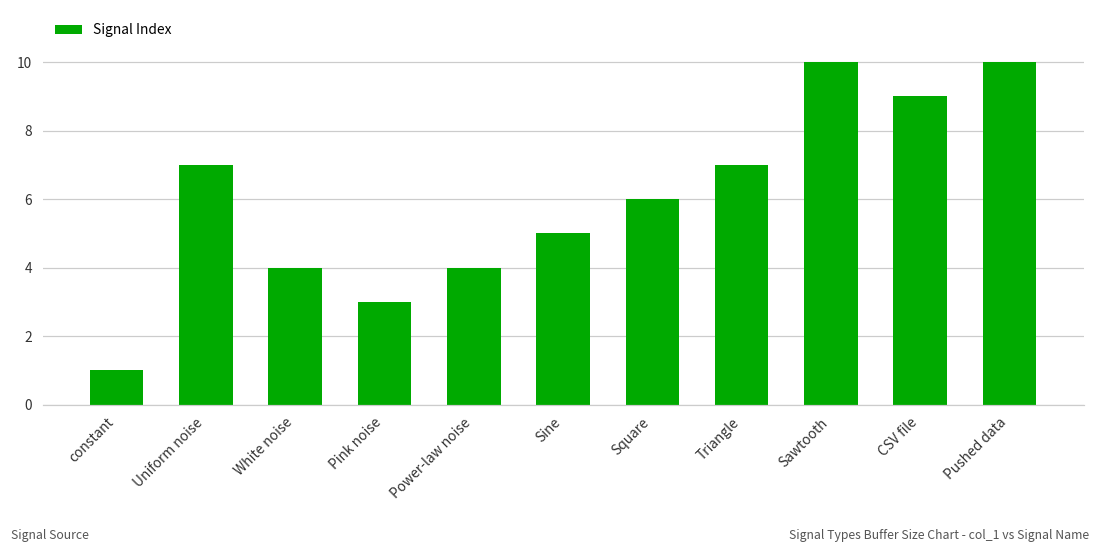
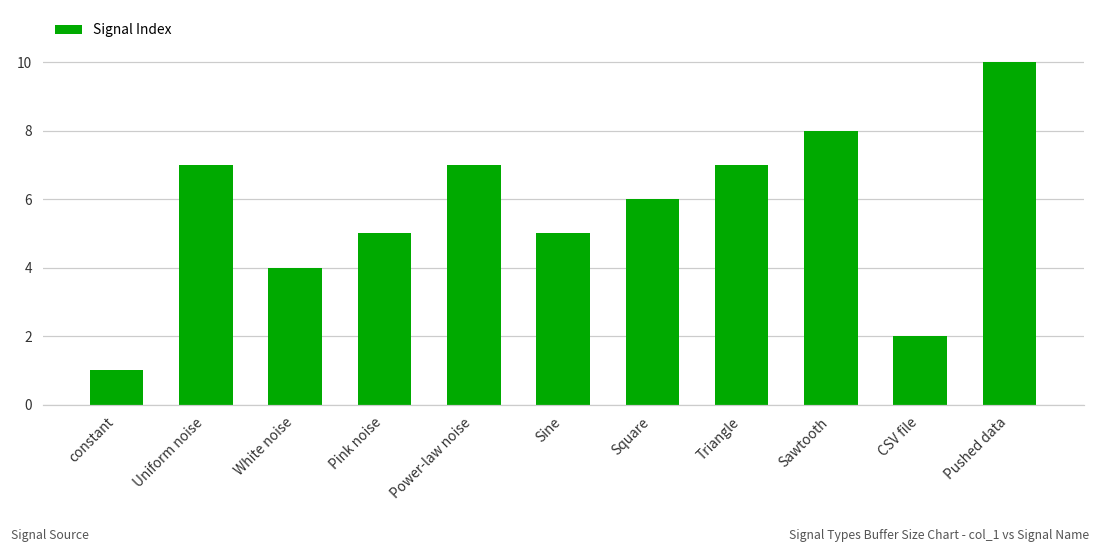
Pink noise: 3 -> 5
Power-law noise: 4 -> 7
Sawtooth: 10 -> 8
CSV file: 9 -> 2
